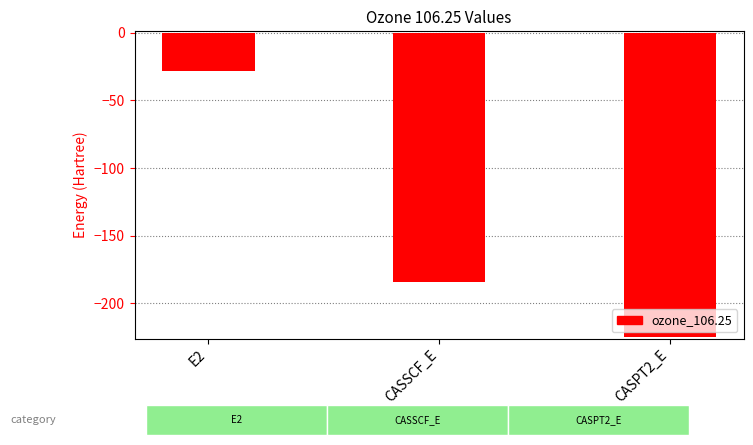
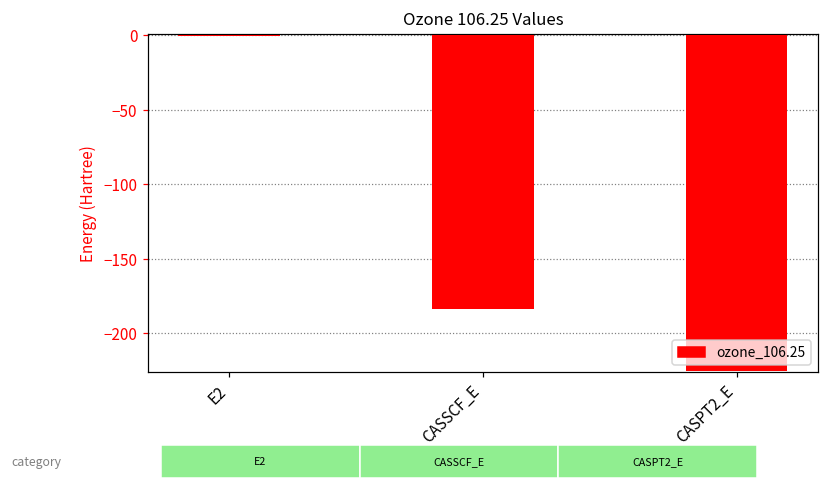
E2: -28 -> -1
